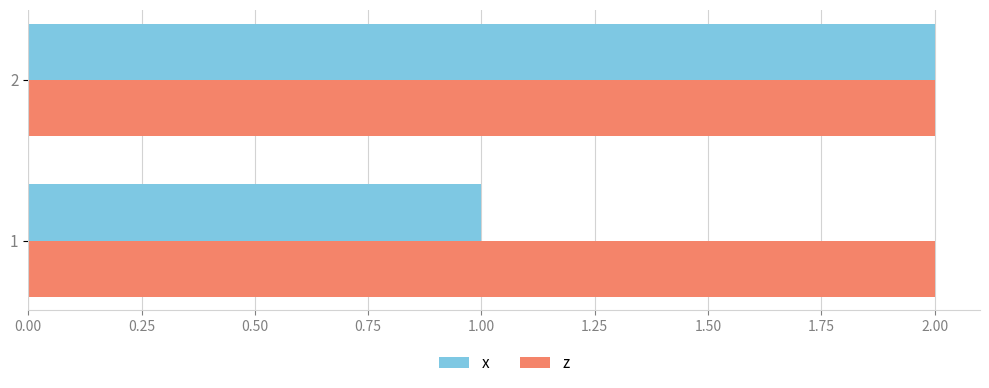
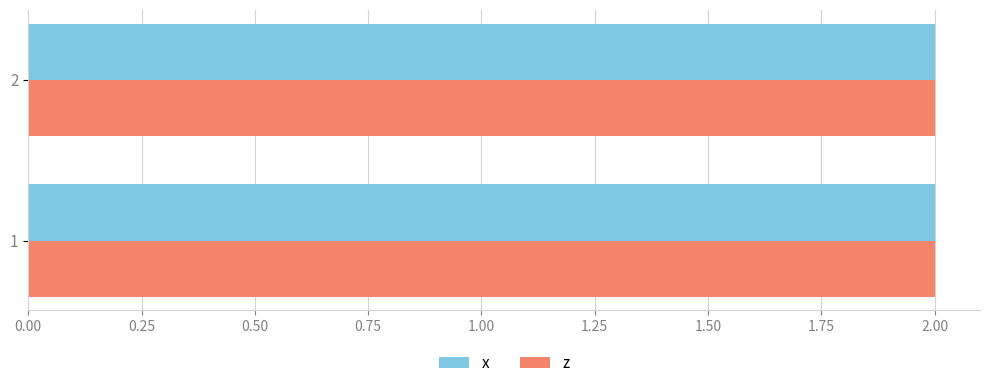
x, 1: 1 -> 2
